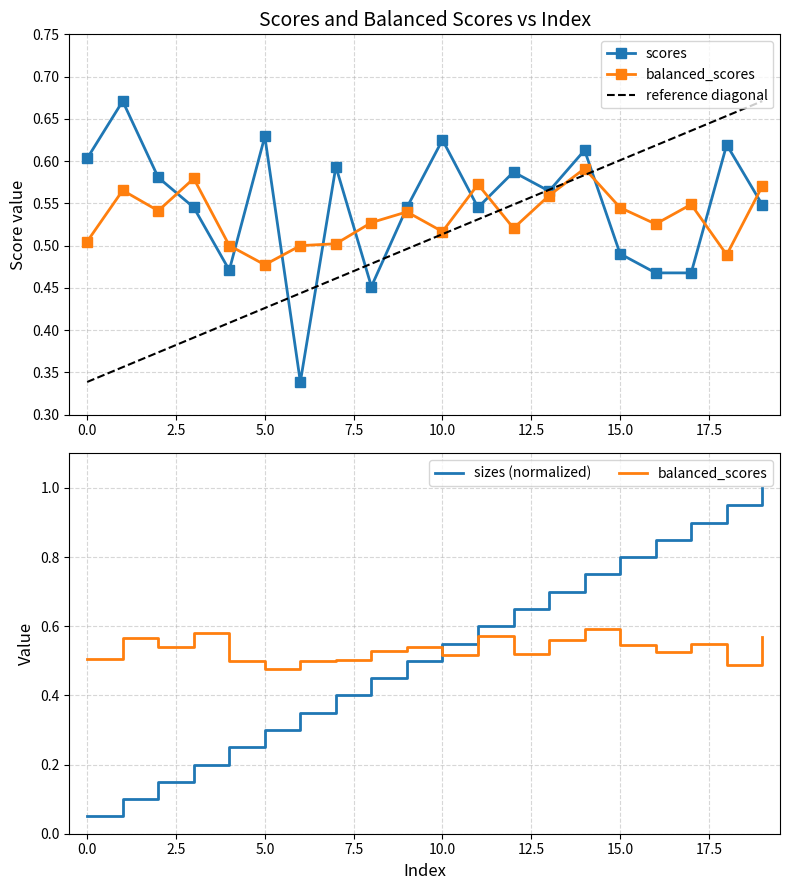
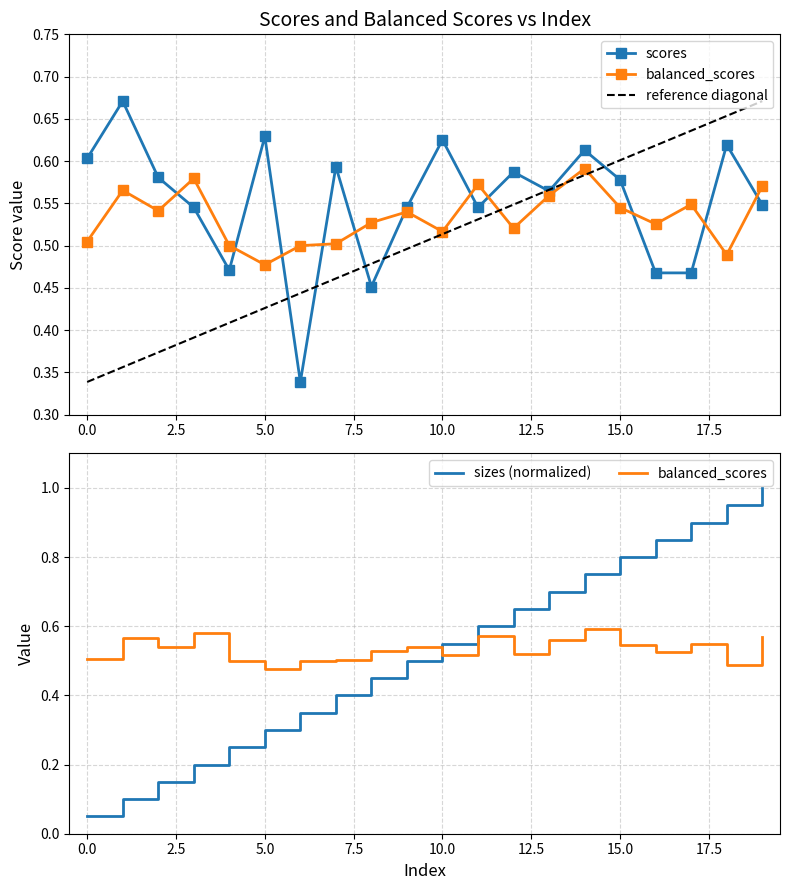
Scores and Balanced Scores vs Index, scores, 15.0: 0.49 -> 0.58
